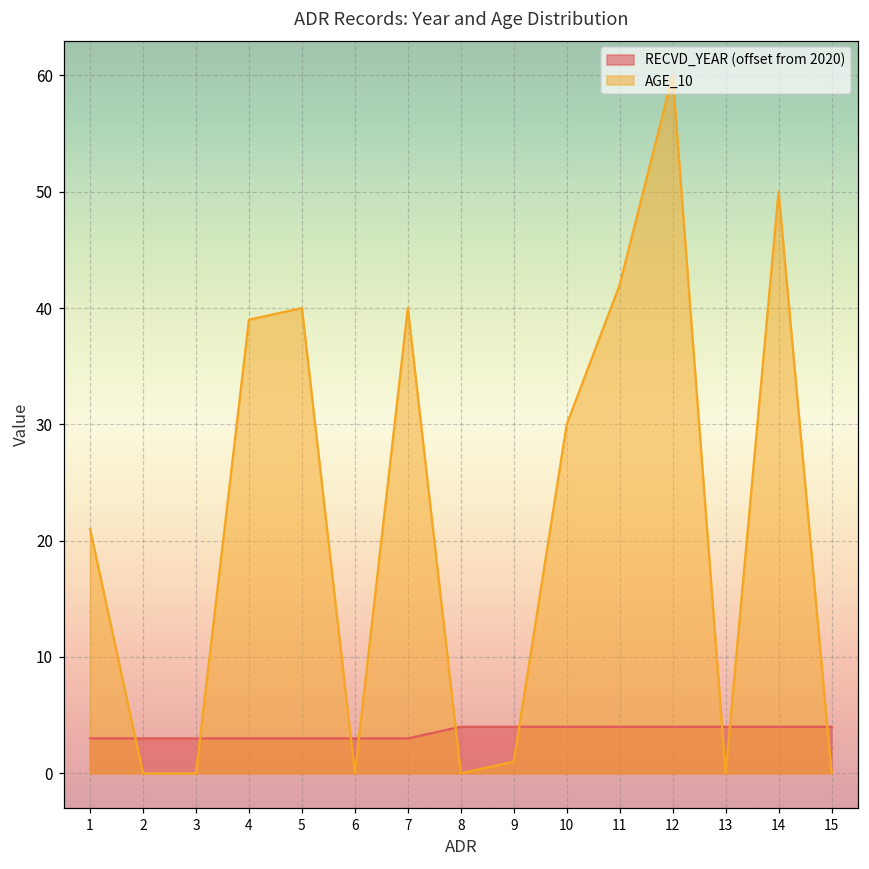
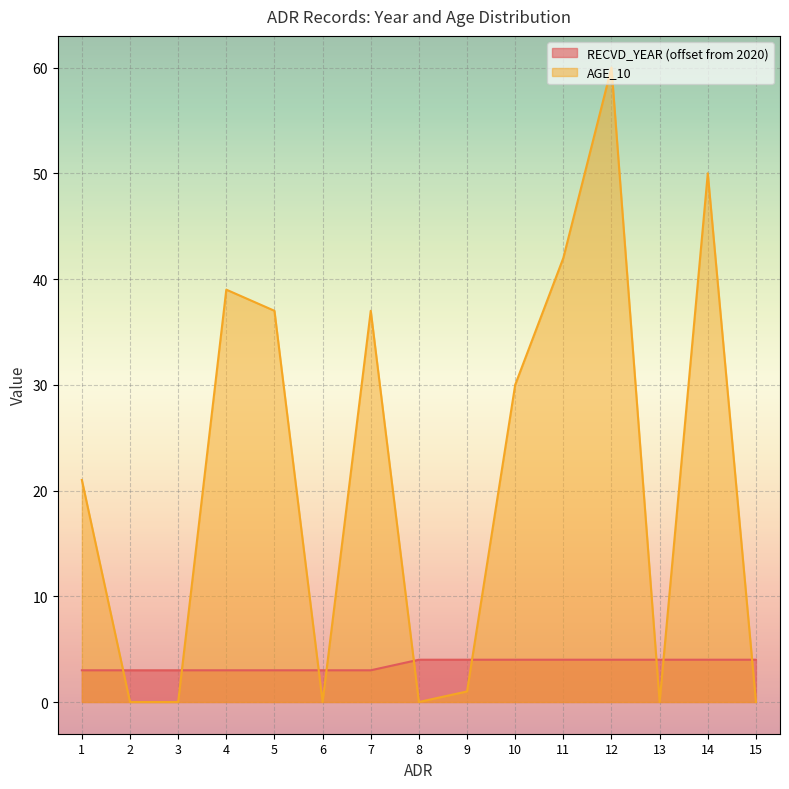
AGE_10, 5: 40 -> 37
AGE_10, 7: 40 -> 37
